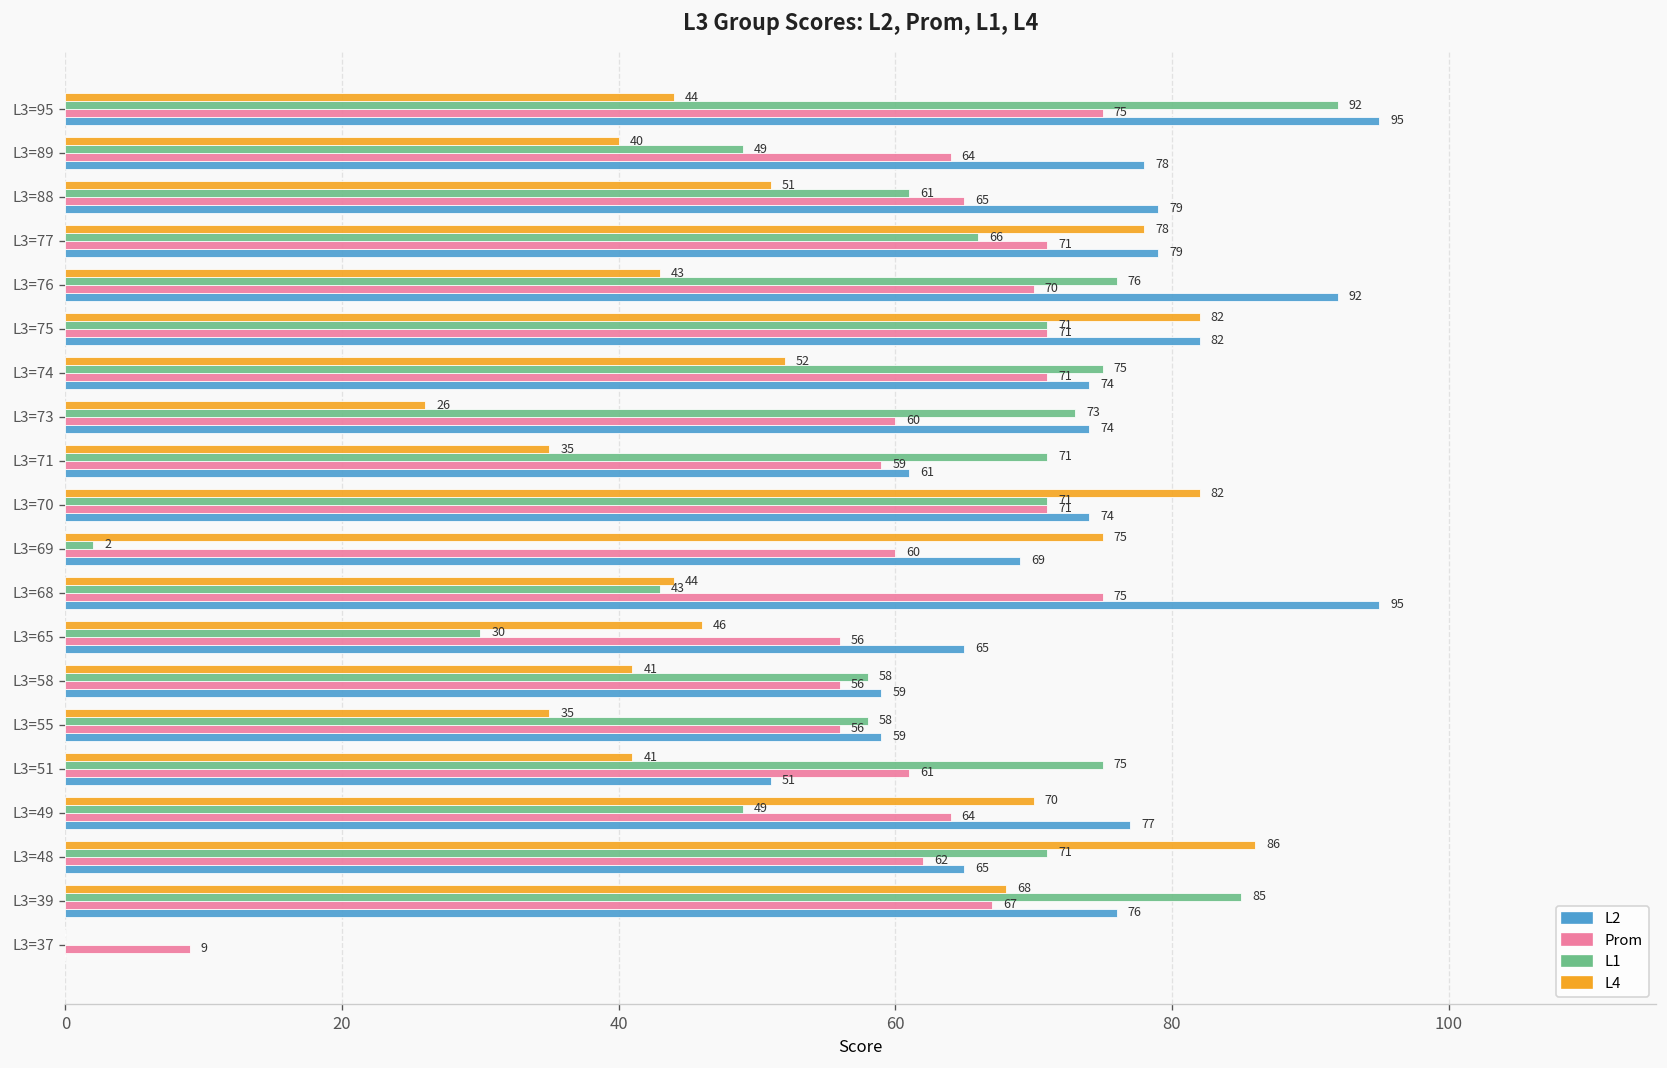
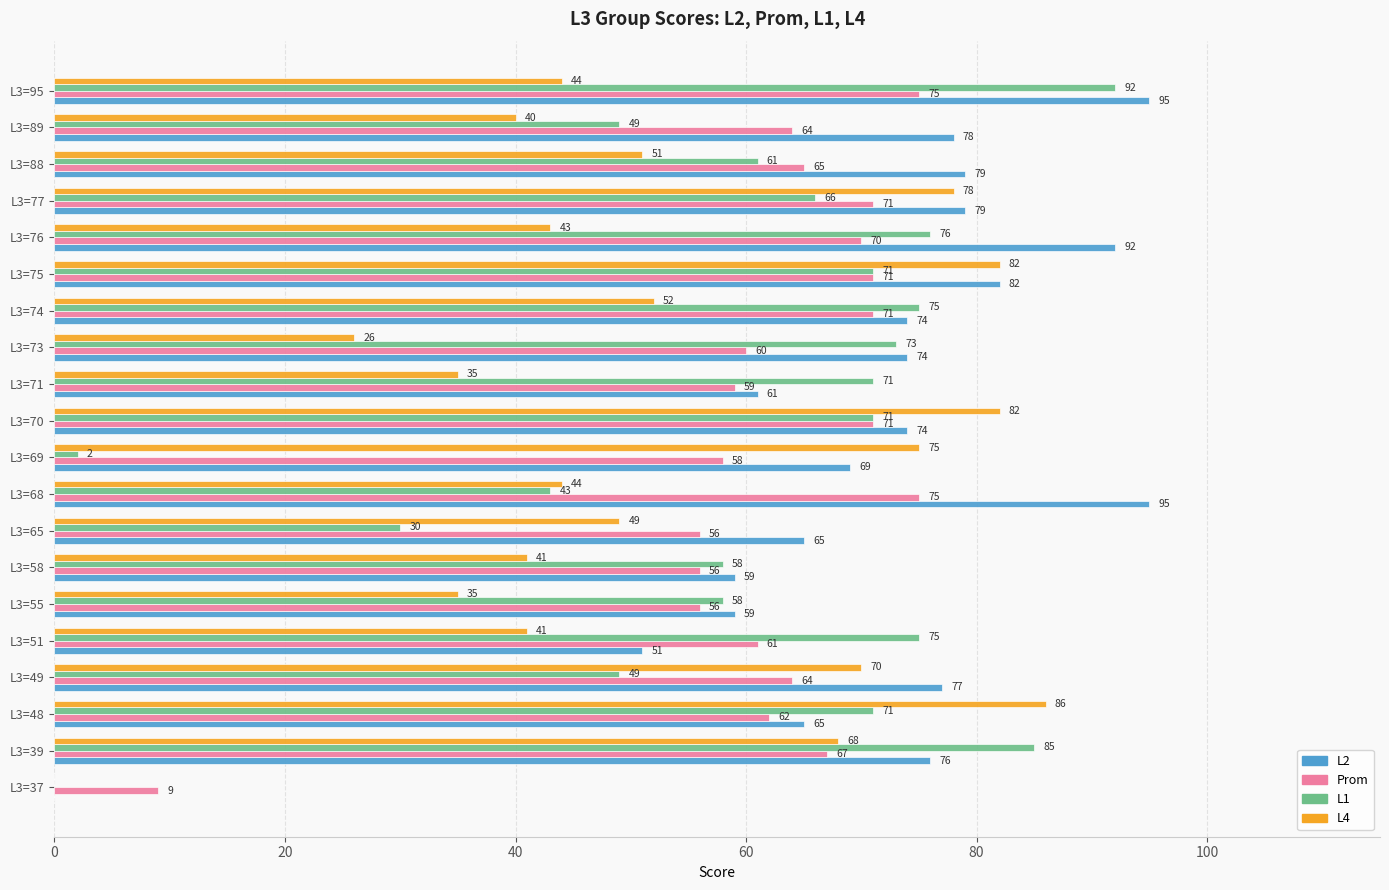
Prom, L3=69: 60 -> 58
L4, L3=65: 46 -> 49
